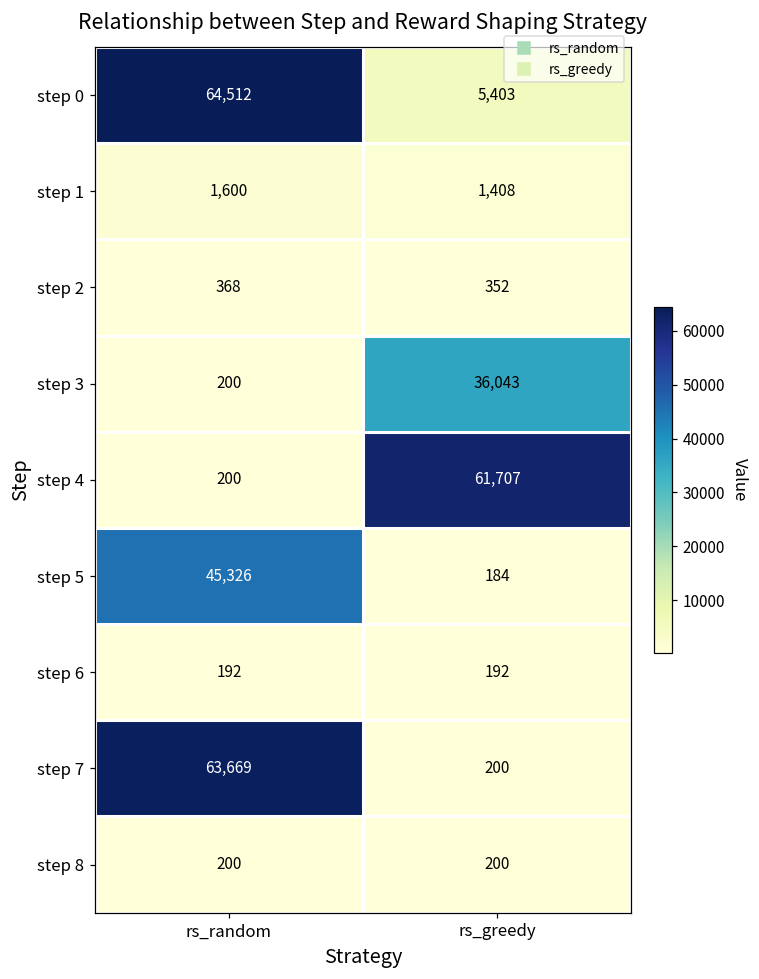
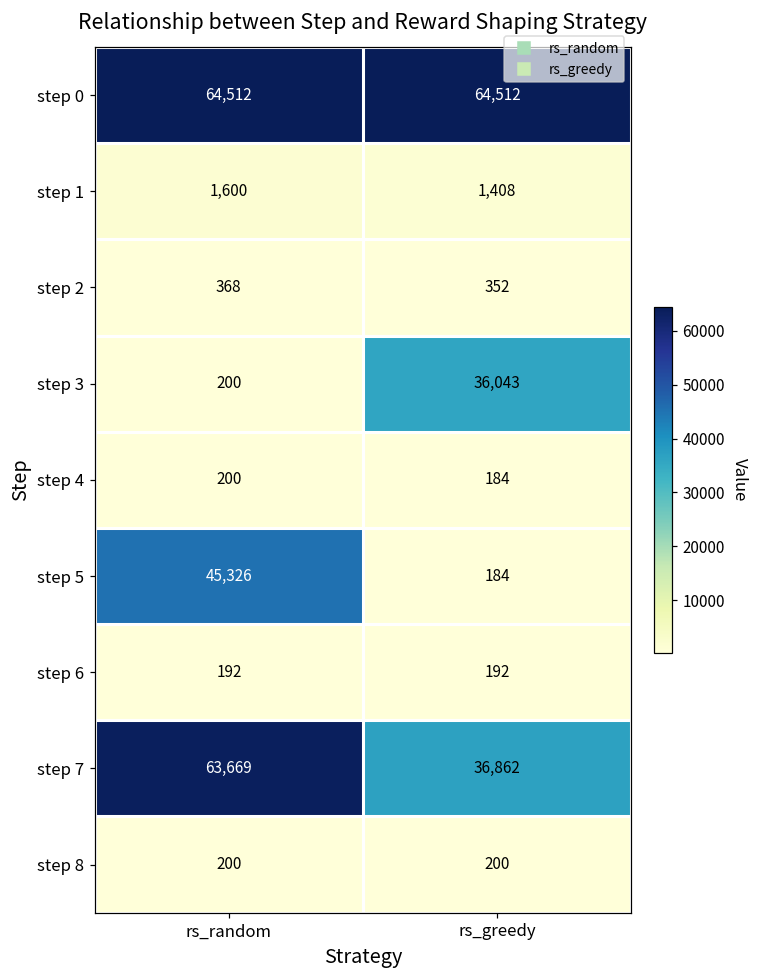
step 0, rs_greedy: 5,403 -> 64,512
step 4, rs_greedy: 61,707 -> 184
step 7, rs_greedy: 200 -> 36,862
